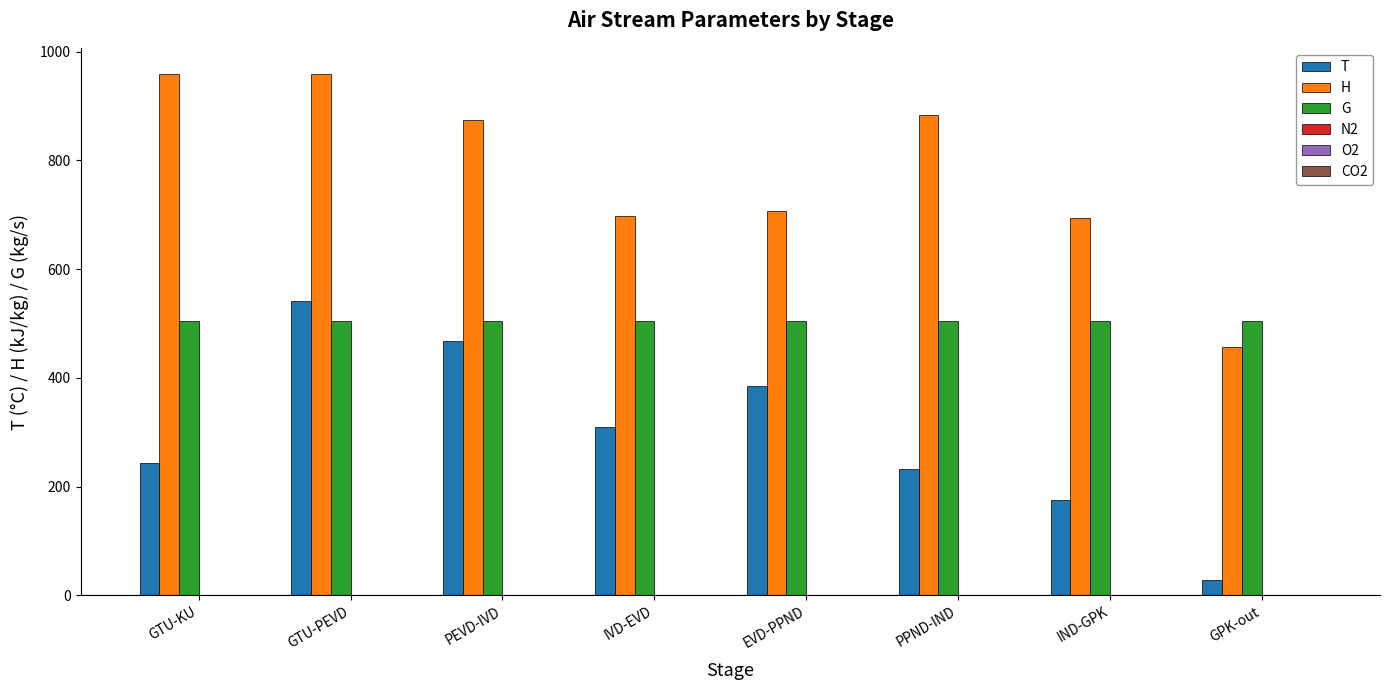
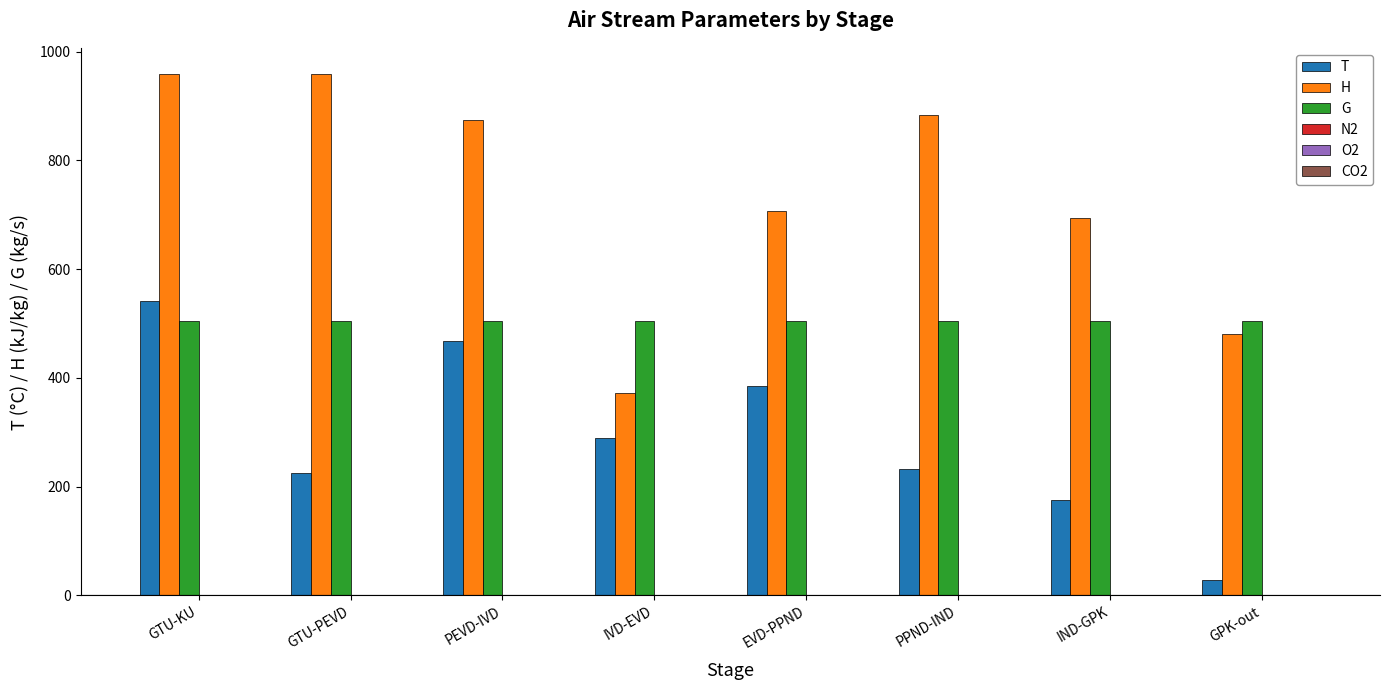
T, GTU-KU: 240 -> 540
T, GTU-PEVD: 540 -> 230
T, IVD-EVD: 310 -> 290
H, IVD-EVD: 700 -> 370
H, GPK-out: 460 -> 480
